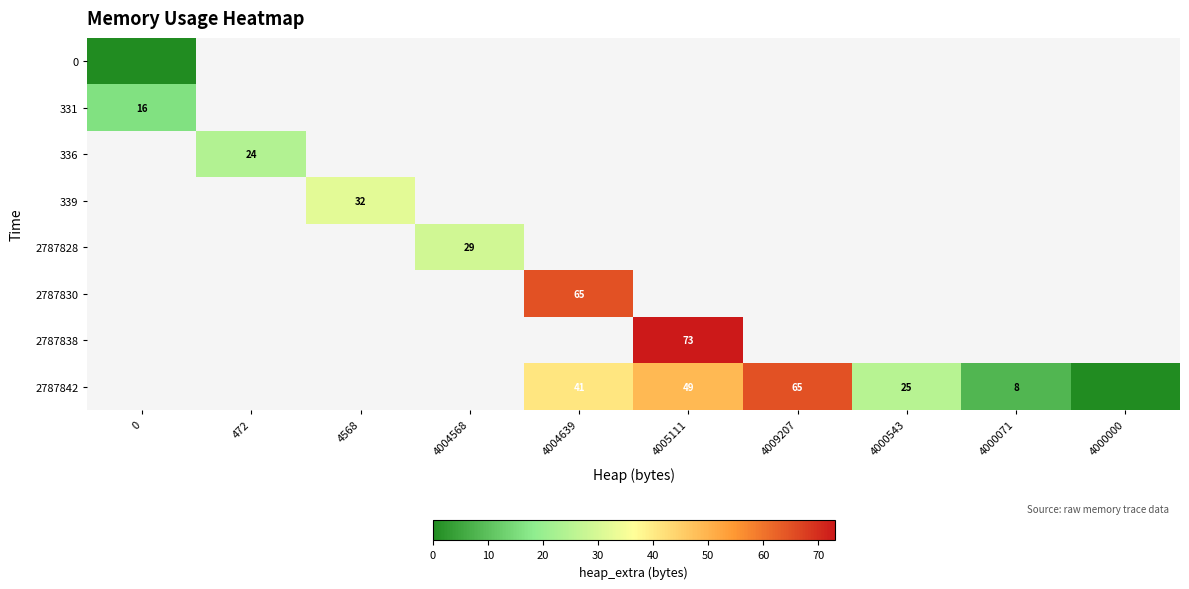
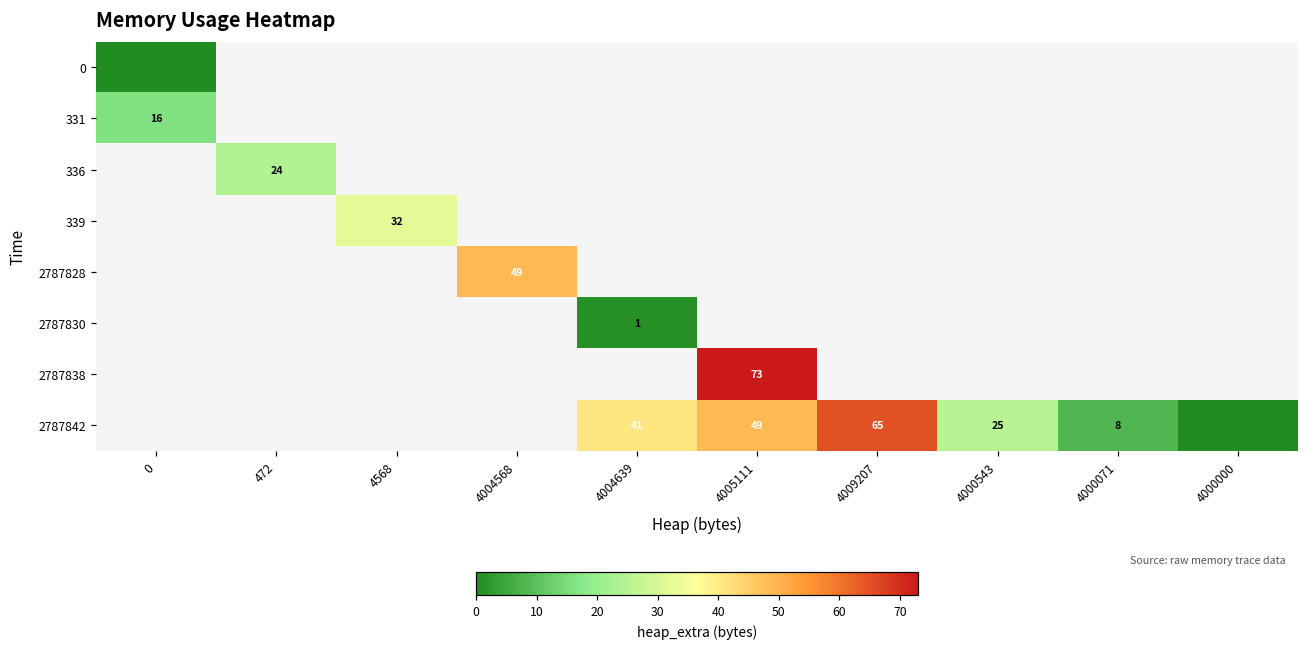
2787828, 4004568: 29 -> 49
2787830, 4004639: 65 -> 1
